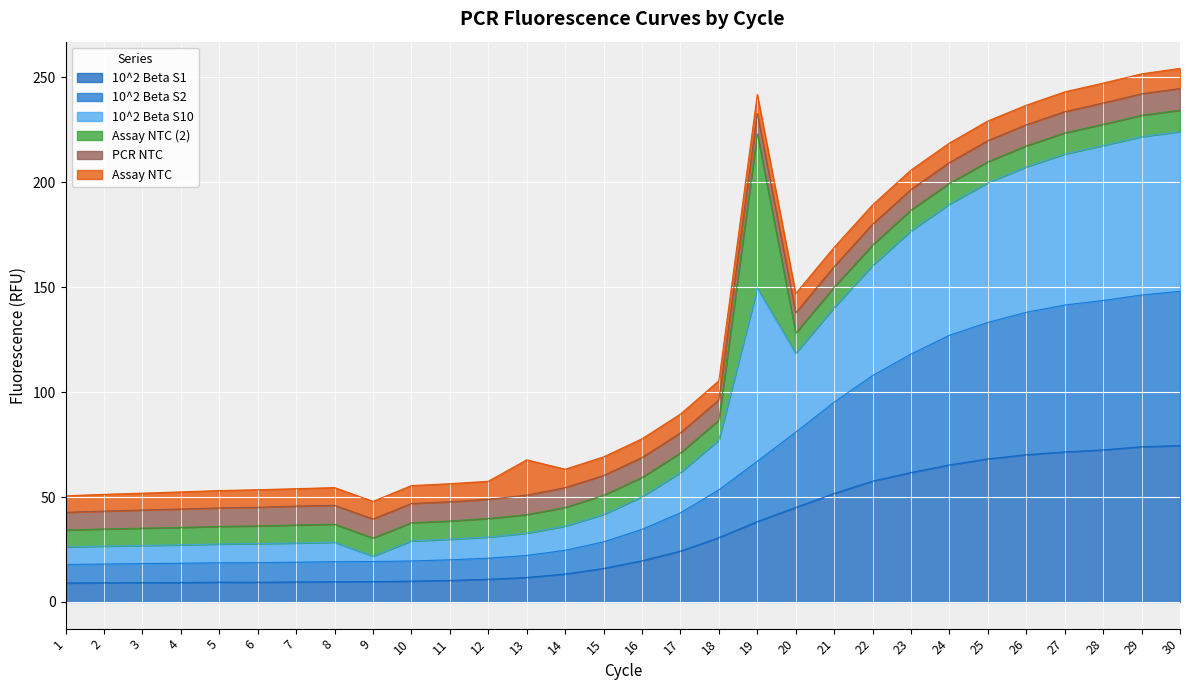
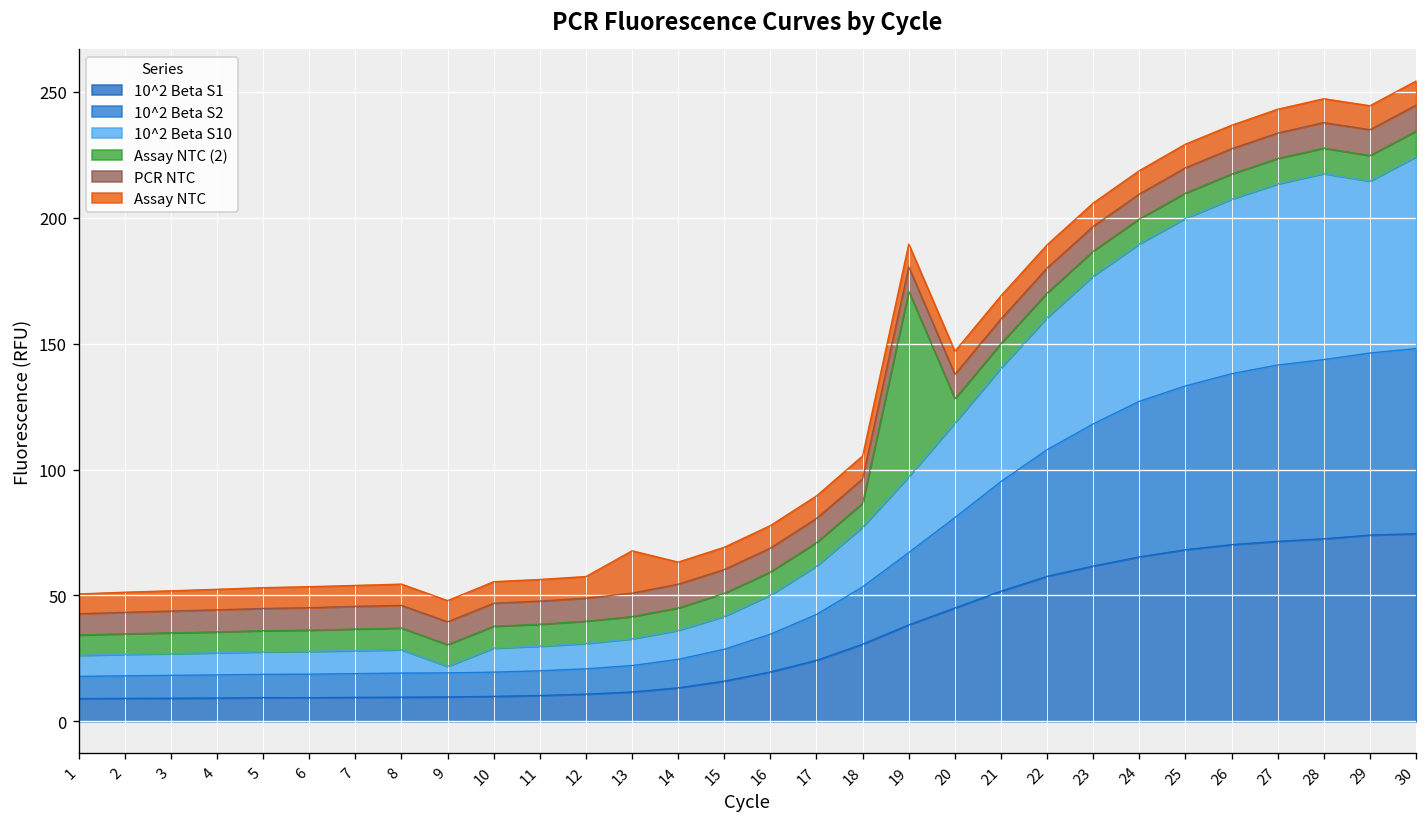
10^2 Beta S10, 19: 82 -> 30
10^2 Beta S10, 29: 75 -> 68
